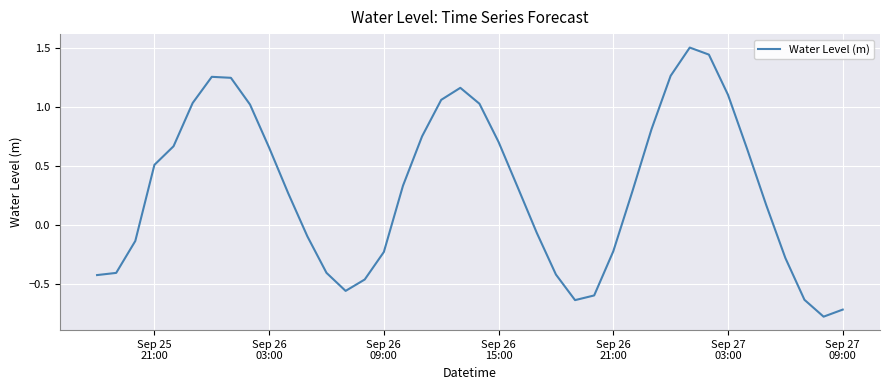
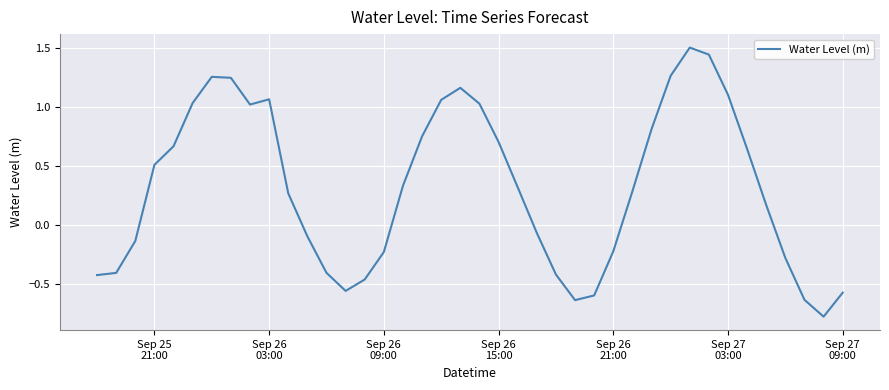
Sep 26 03:00: 0.66 -> 1.07
Sep 27 09:00: -0.71 -> -0.57
